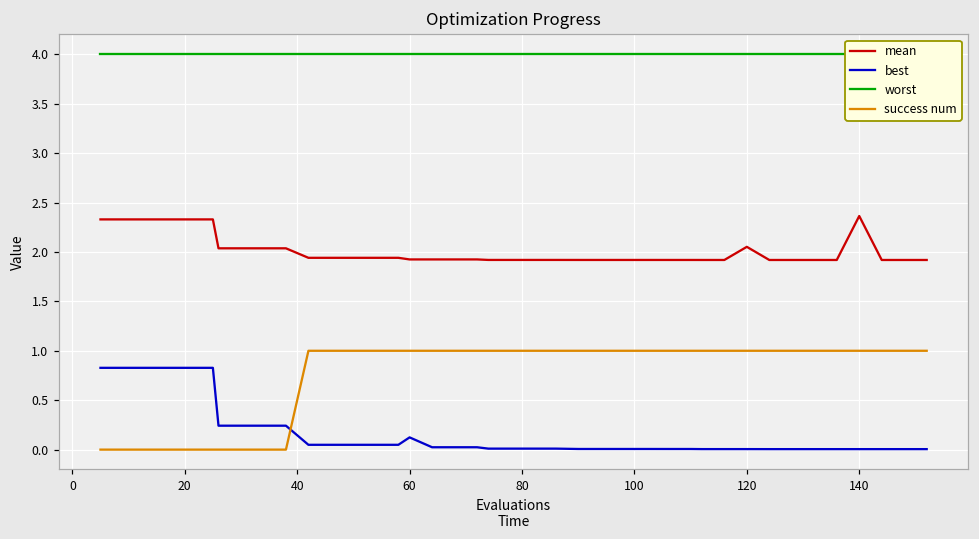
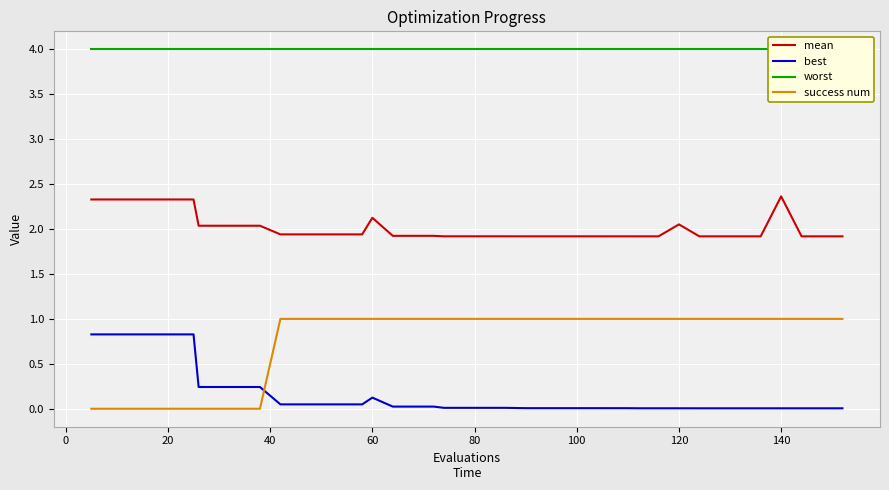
mean, 60: 1.9 -> 2.1
